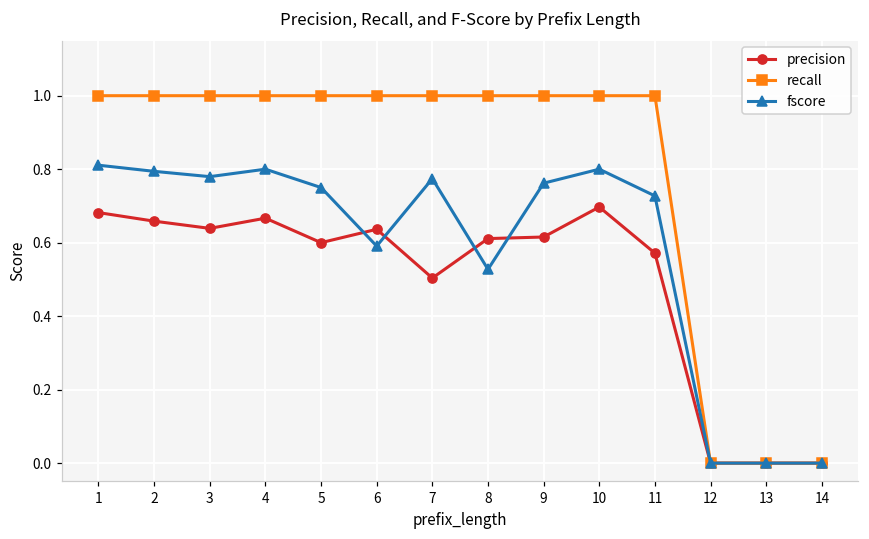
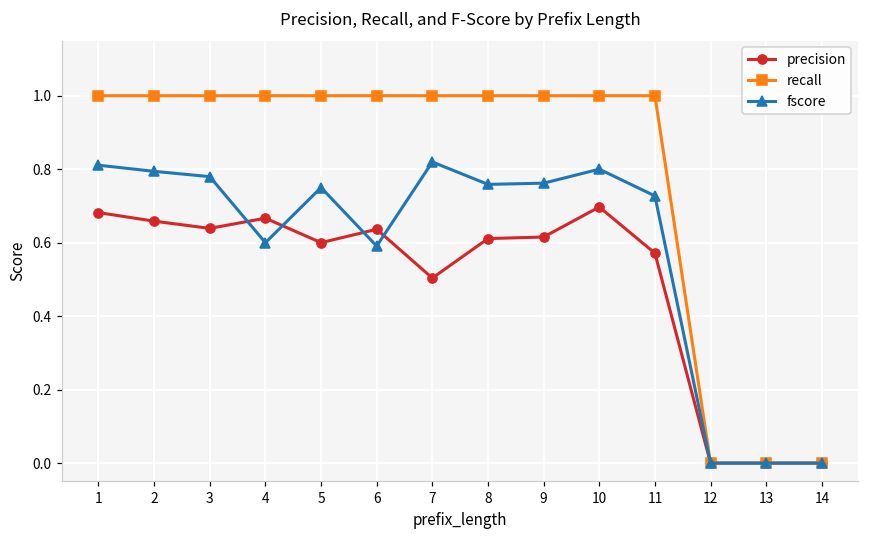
fscore, 4: 0.8 -> 0.6
fscore, 7: 0.77 -> 0.82
fscore, 8: 0.53 -> 0.76
